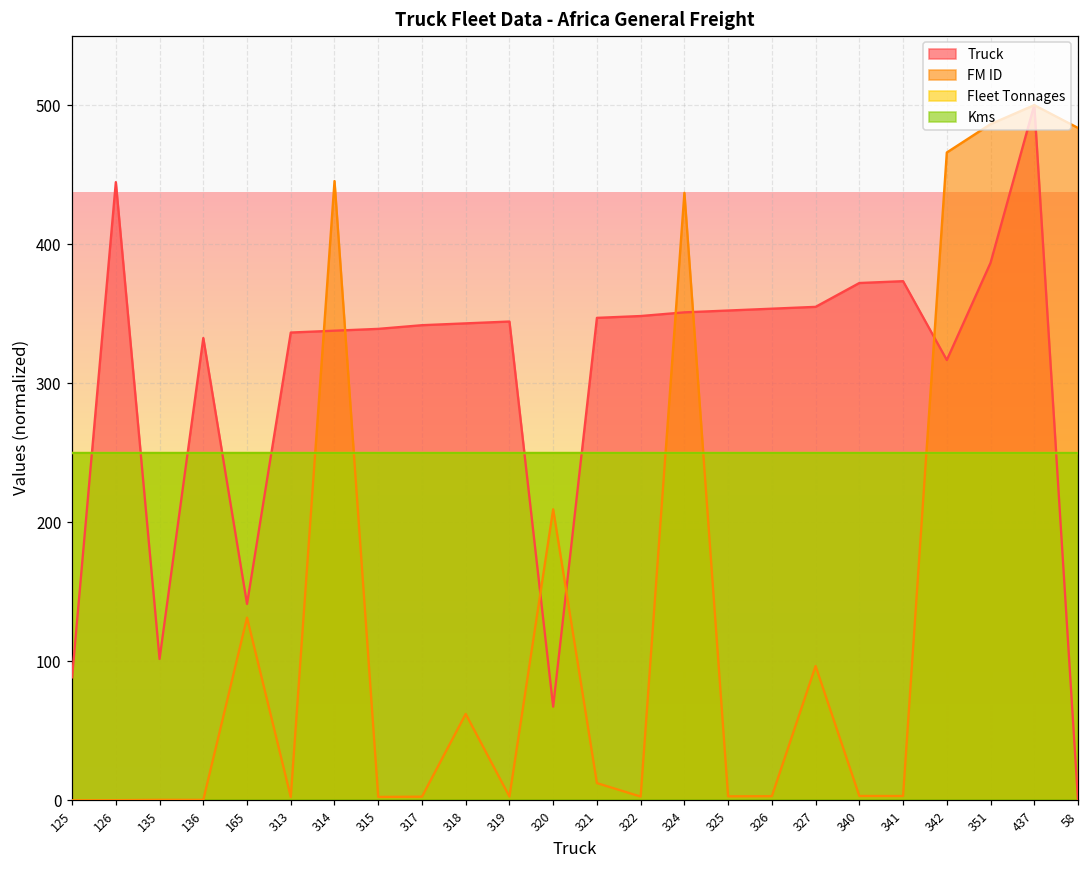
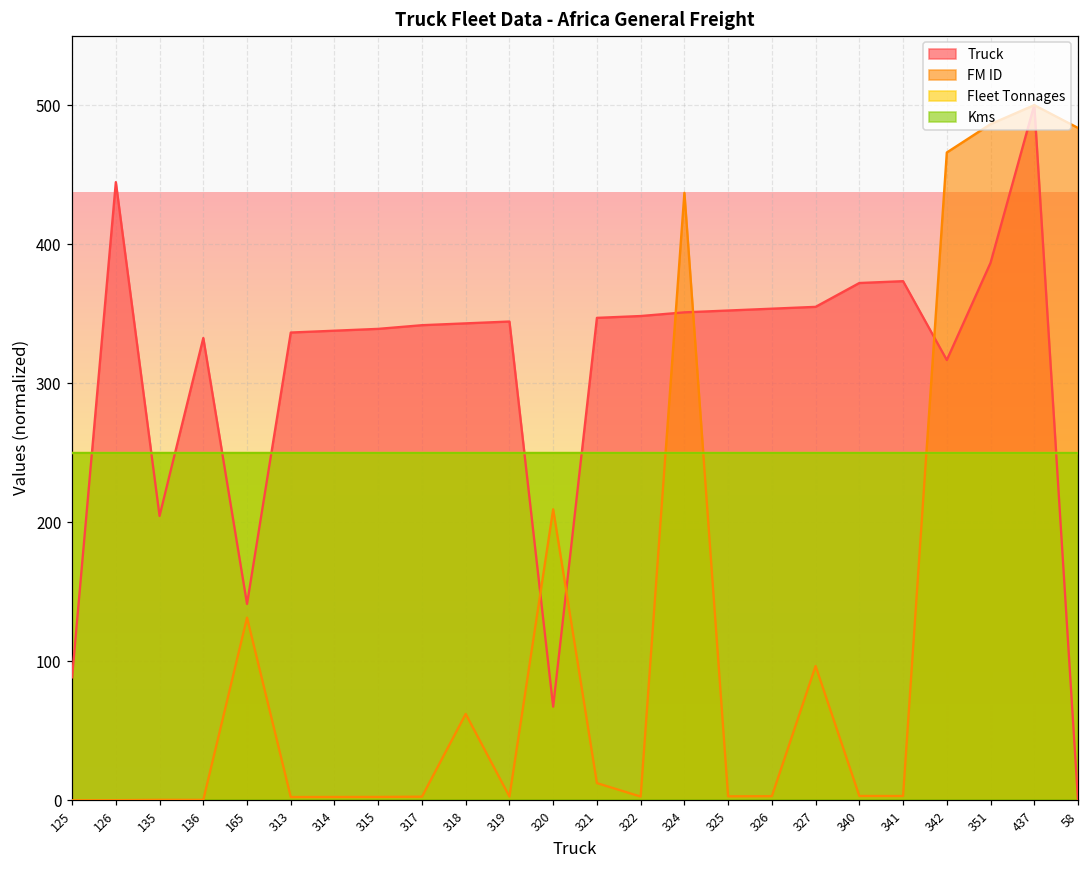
Truck, 135: 102 -> 204
FM ID, 314: 445 -> 2
